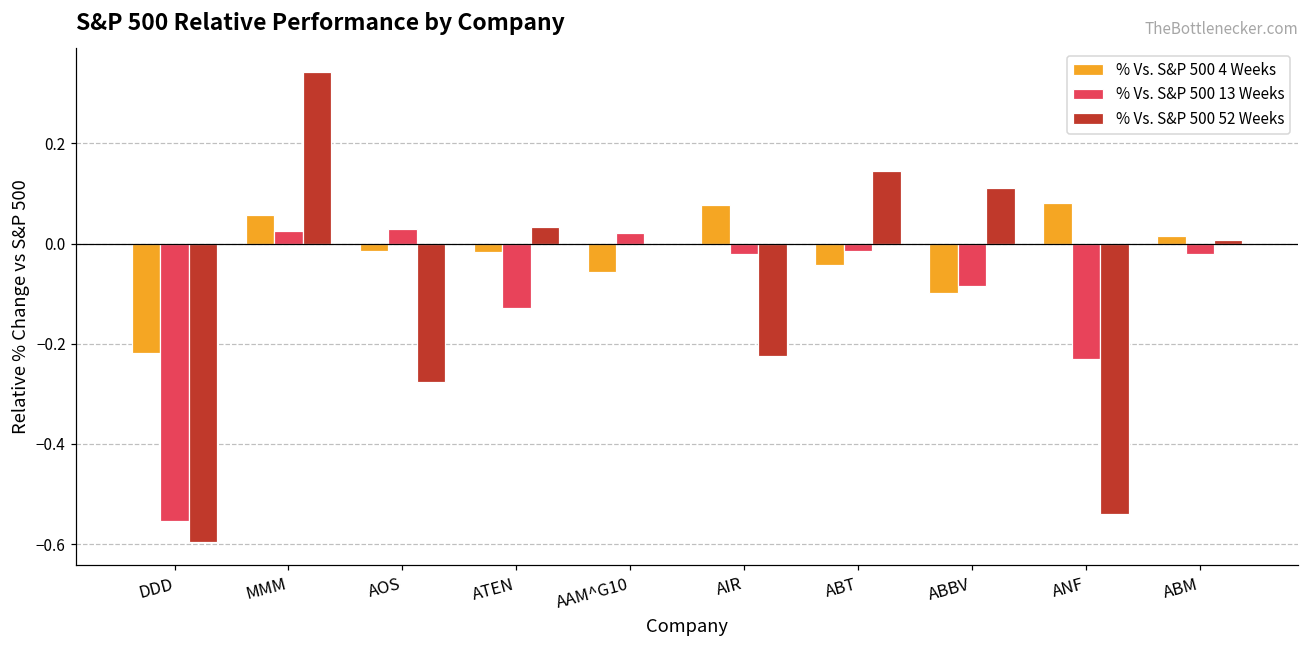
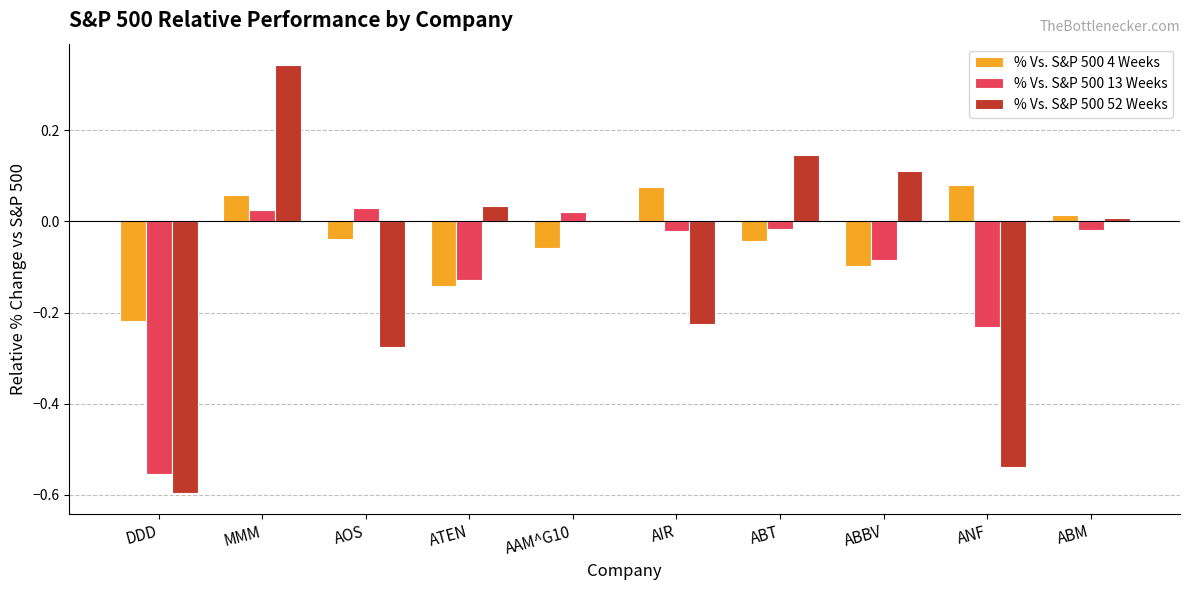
% Vs. S&P 500 4 Weeks, AOS: -0.02 -> -0.04
% Vs. S&P 500 4 Weeks, ATEN: -0.02 -> -0.14
